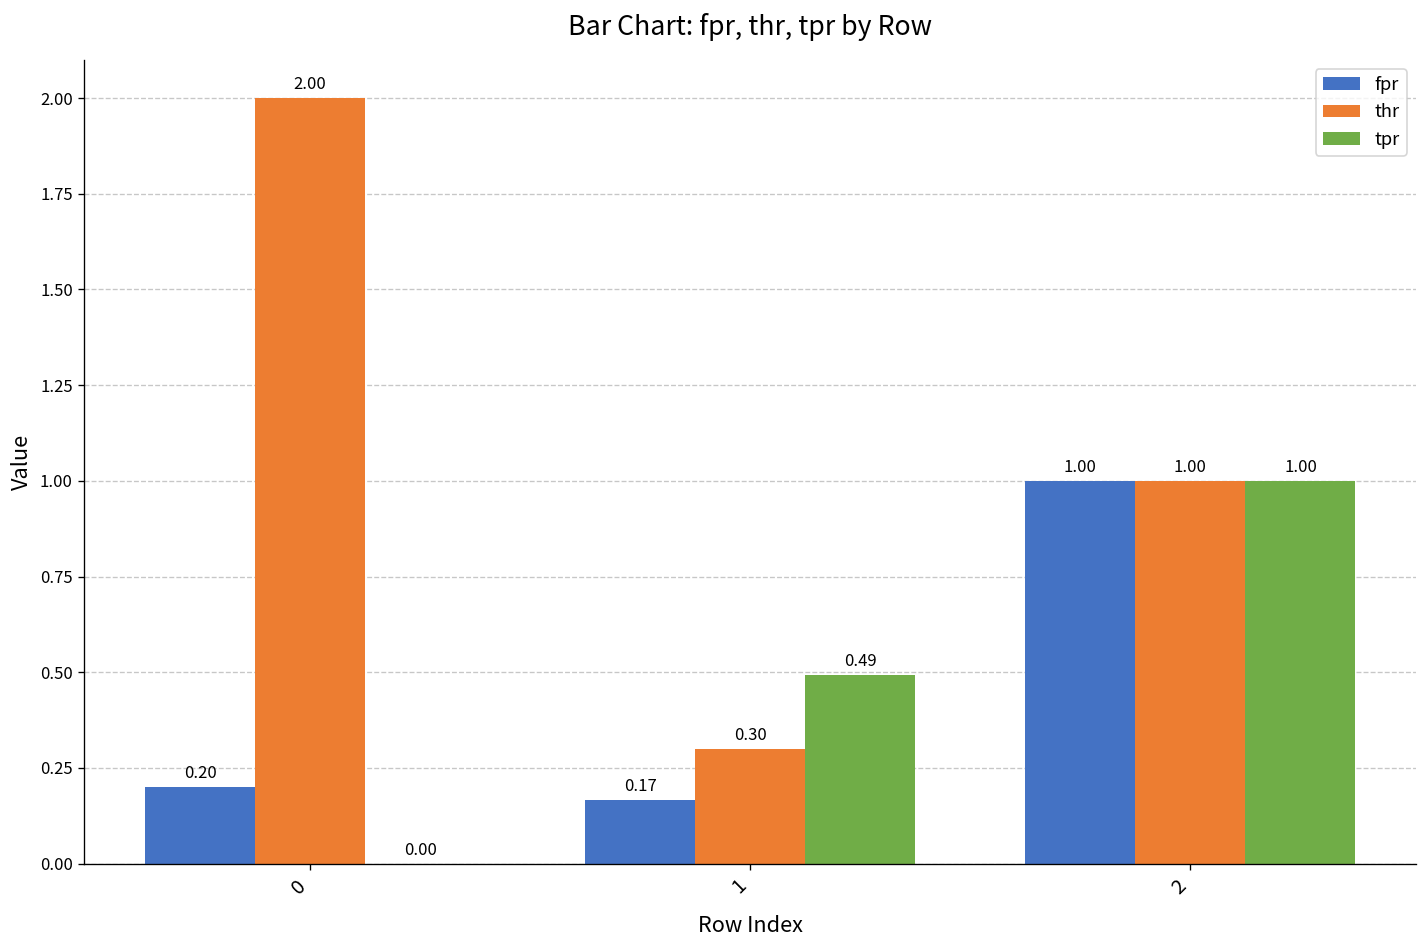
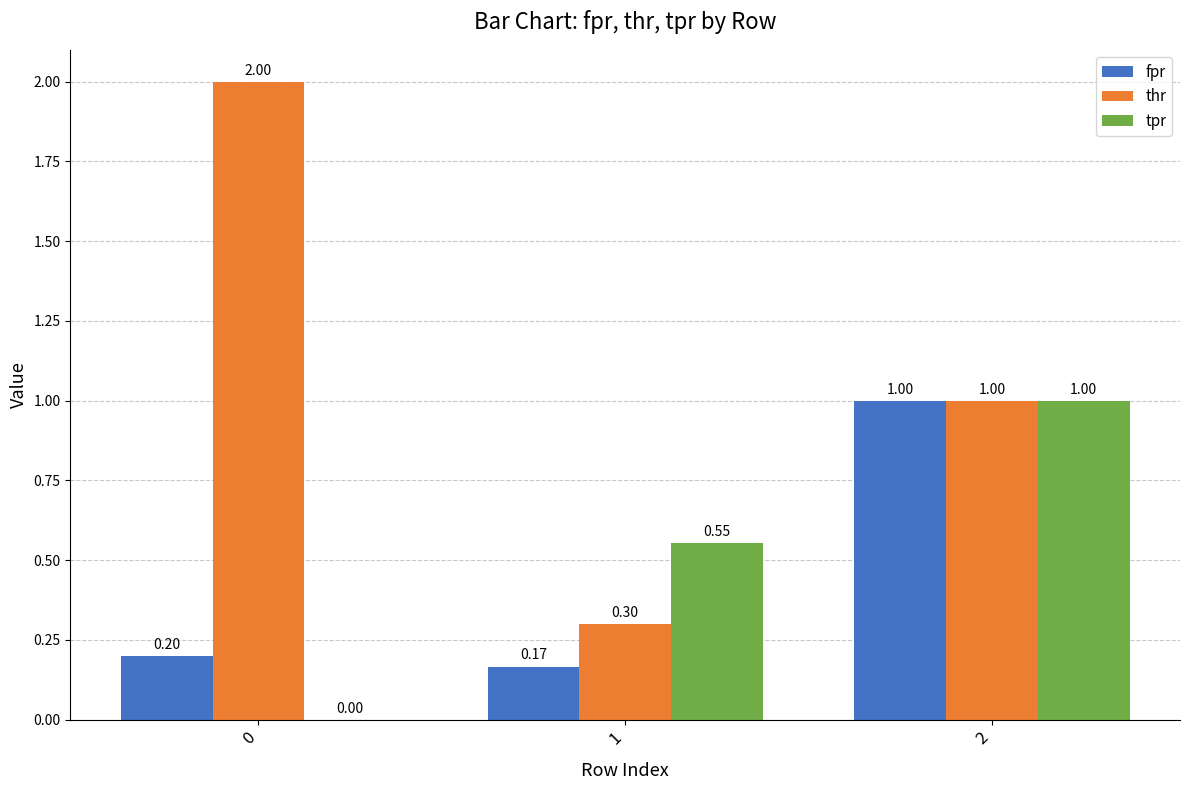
tpr, 1: 0.49 -> 0.55
